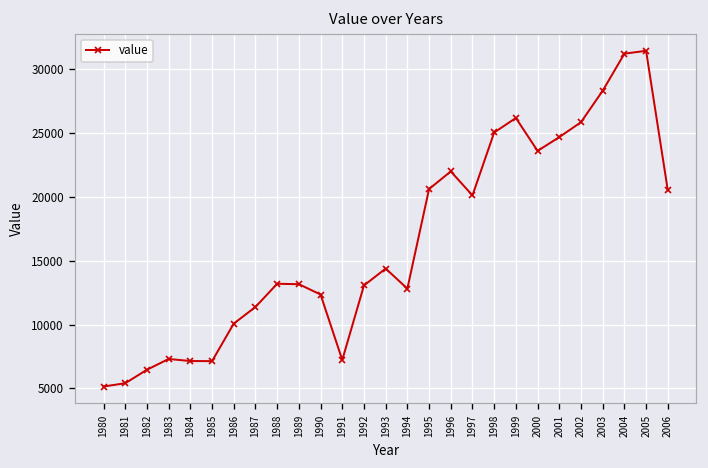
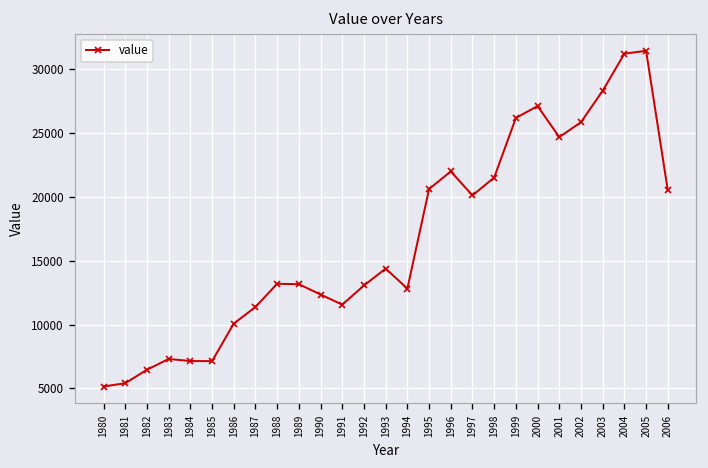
1991: 7200 -> 11600
1998: 25100 -> 21500
2000: 23600 -> 27100
